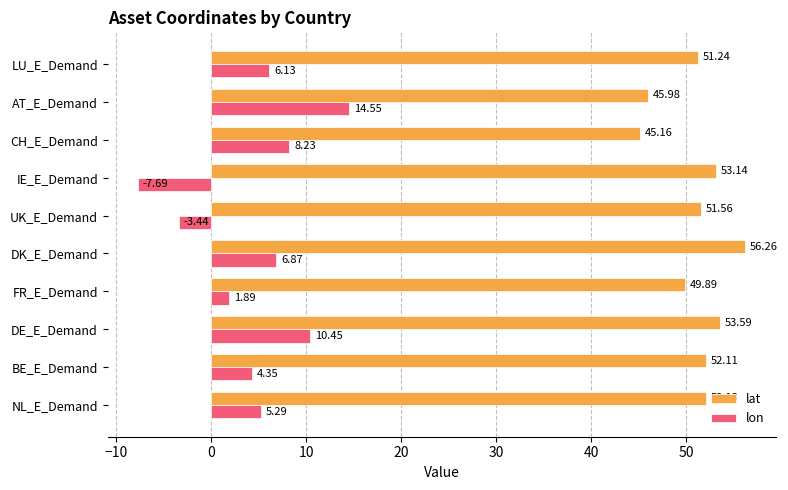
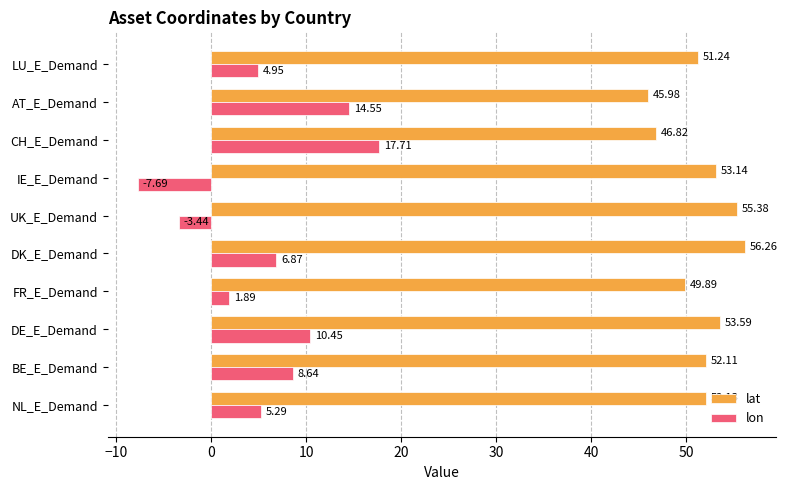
lon, LU_E_Demand: 6.13 -> 4.95
lat, CH_E_Demand: 45.16 -> 46.82
lon, CH_E_Demand: 8.23 -> 17.71
lat, UK_E_Demand: 51.56 -> 55.38
lon, BE_E_Demand: 4.35 -> 8.64
